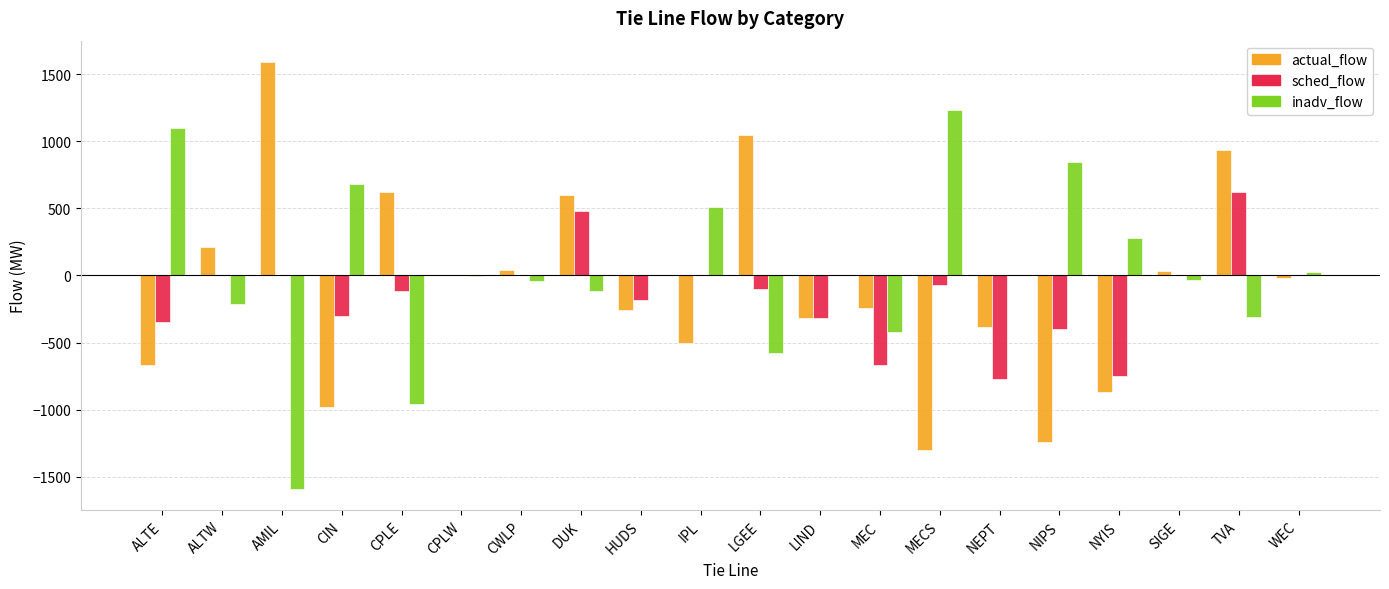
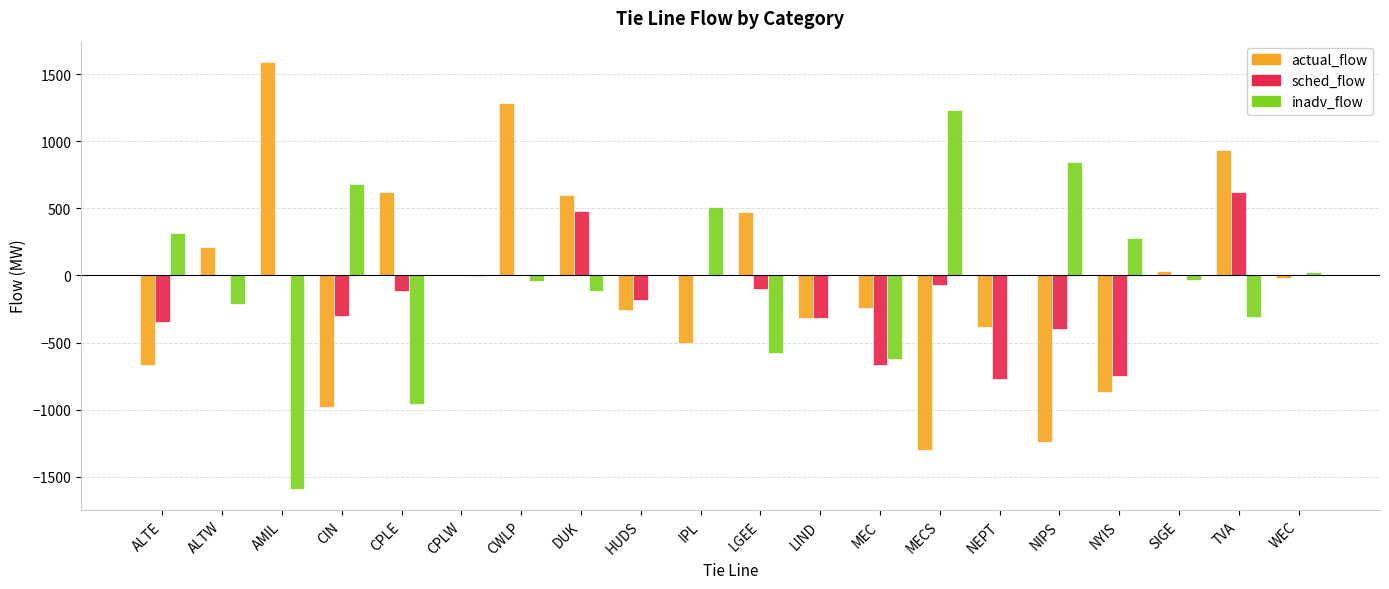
inadv_flow, ALTE: 1100 -> 320
actual_flow, CWLP: 40 -> 1280
actual_flow, LGEE: 1050 -> 480
inadv_flow, MEC: -430 -> -620
